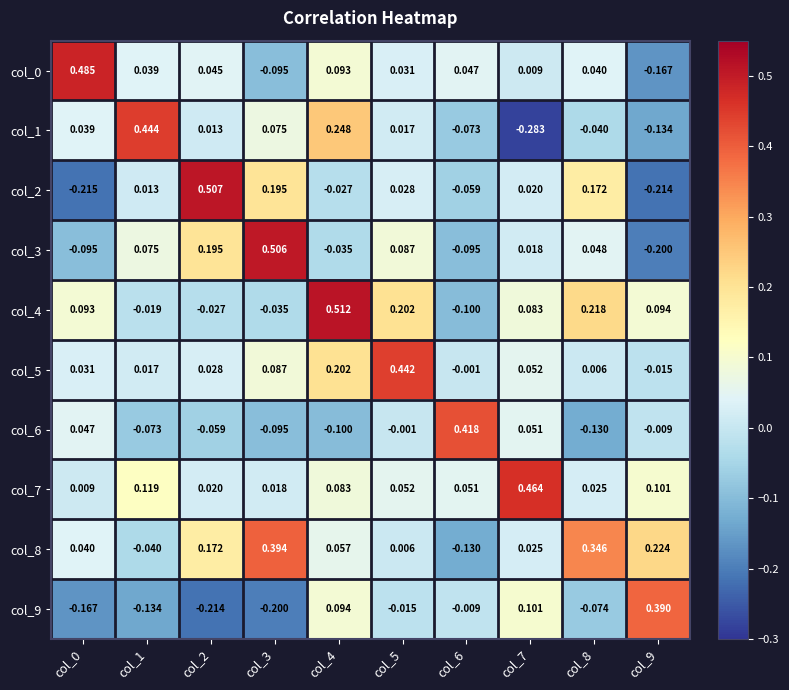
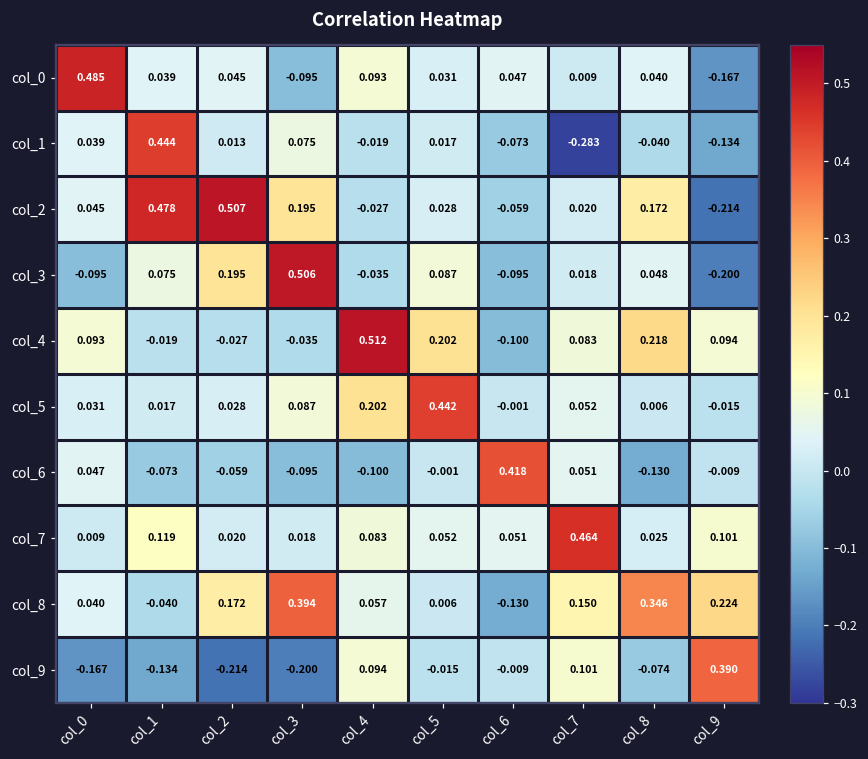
col_1, col_4: 0.248 -> -0.019
col_2, col_0: -0.215 -> 0.045
col_2, col_1: 0.013 -> 0.478
col_8, col_7: 0.025 -> 0.150
